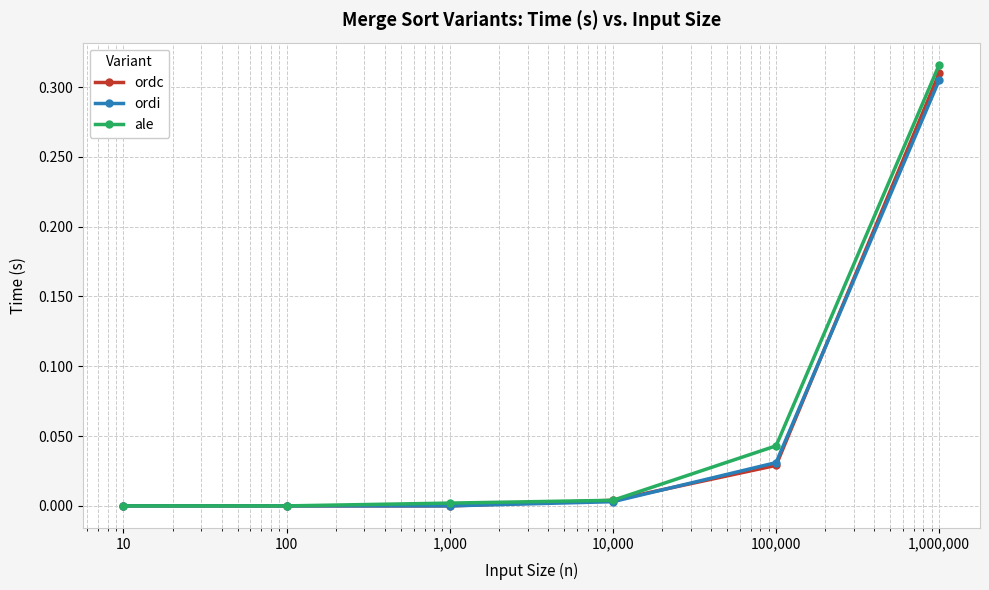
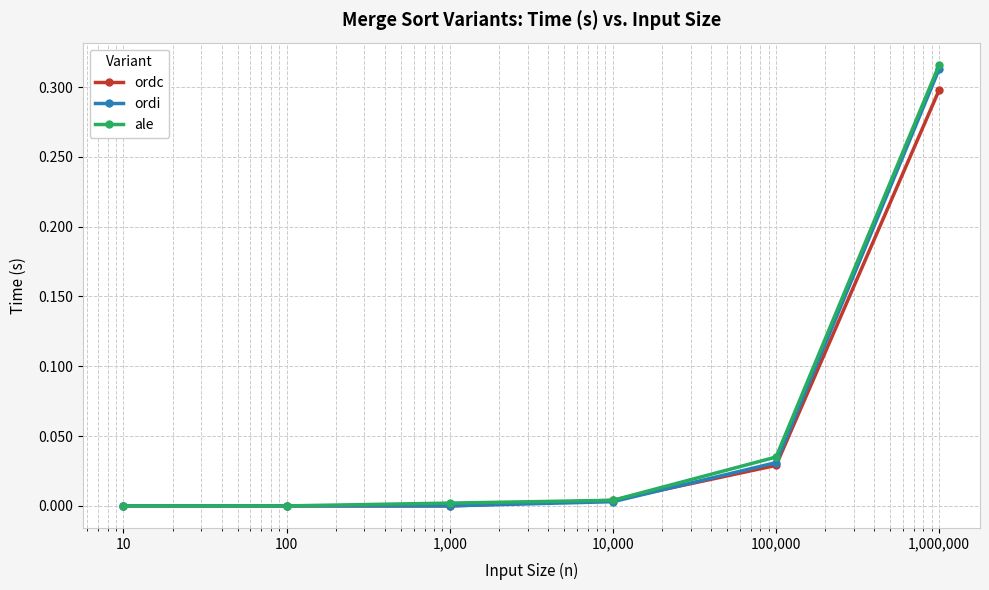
ale, 100,000: 0.043 -> 0.035
ordc, 1,000,000: 0.310 -> 0.298
ordi, 1,000,000: 0.305 -> 0.313
